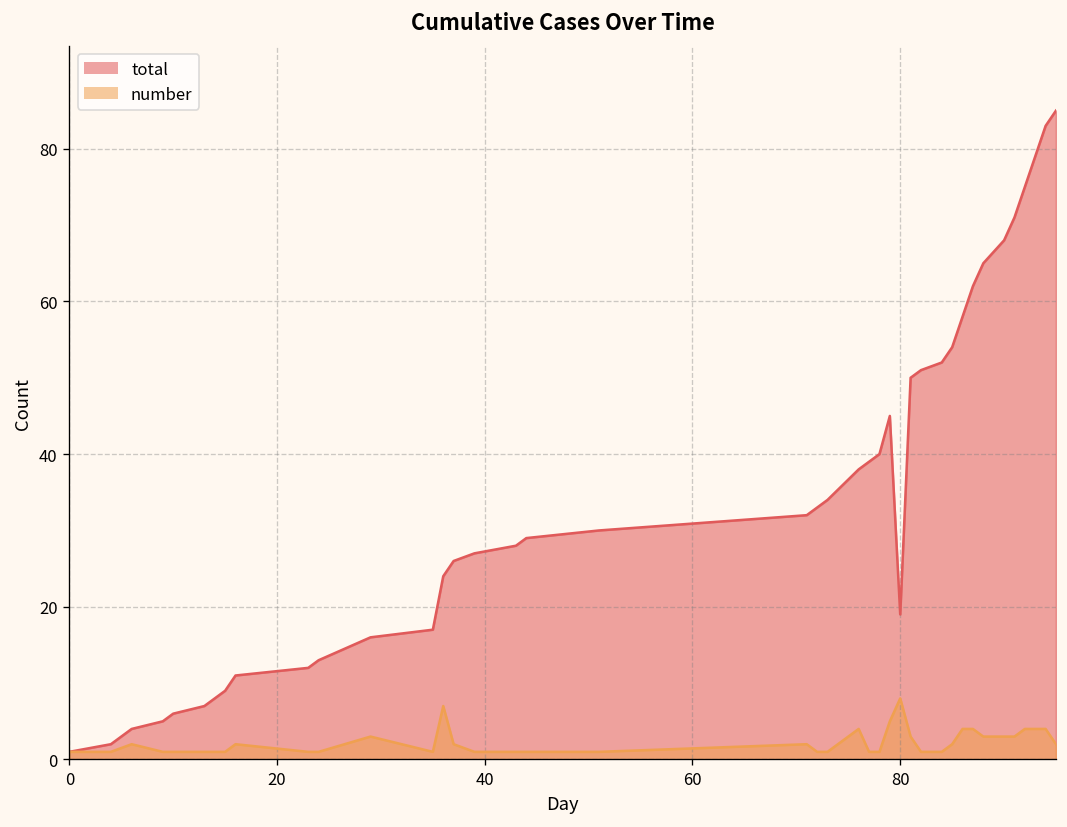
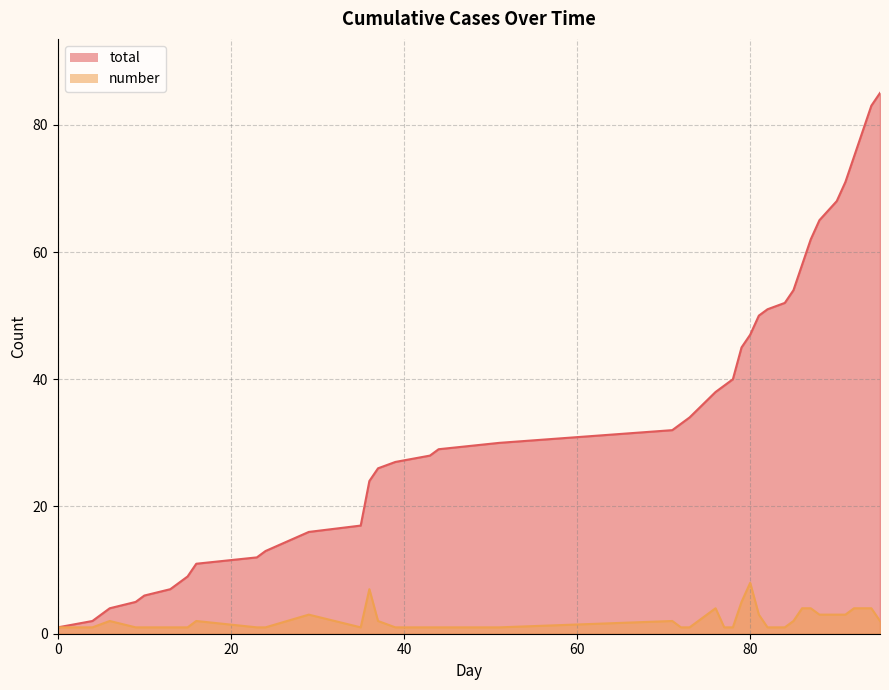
total, 80: 19 -> 47
